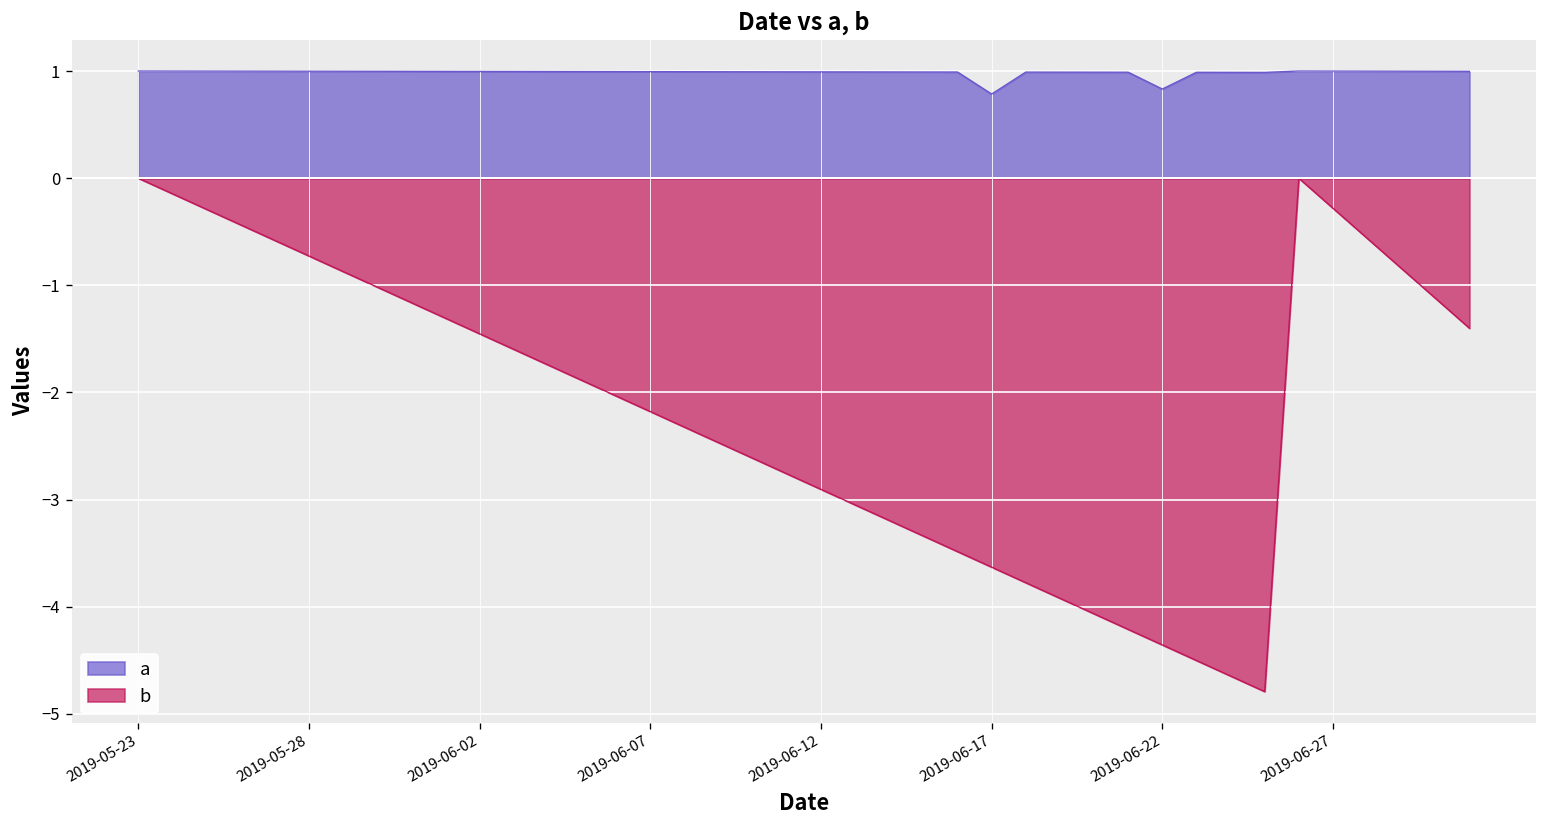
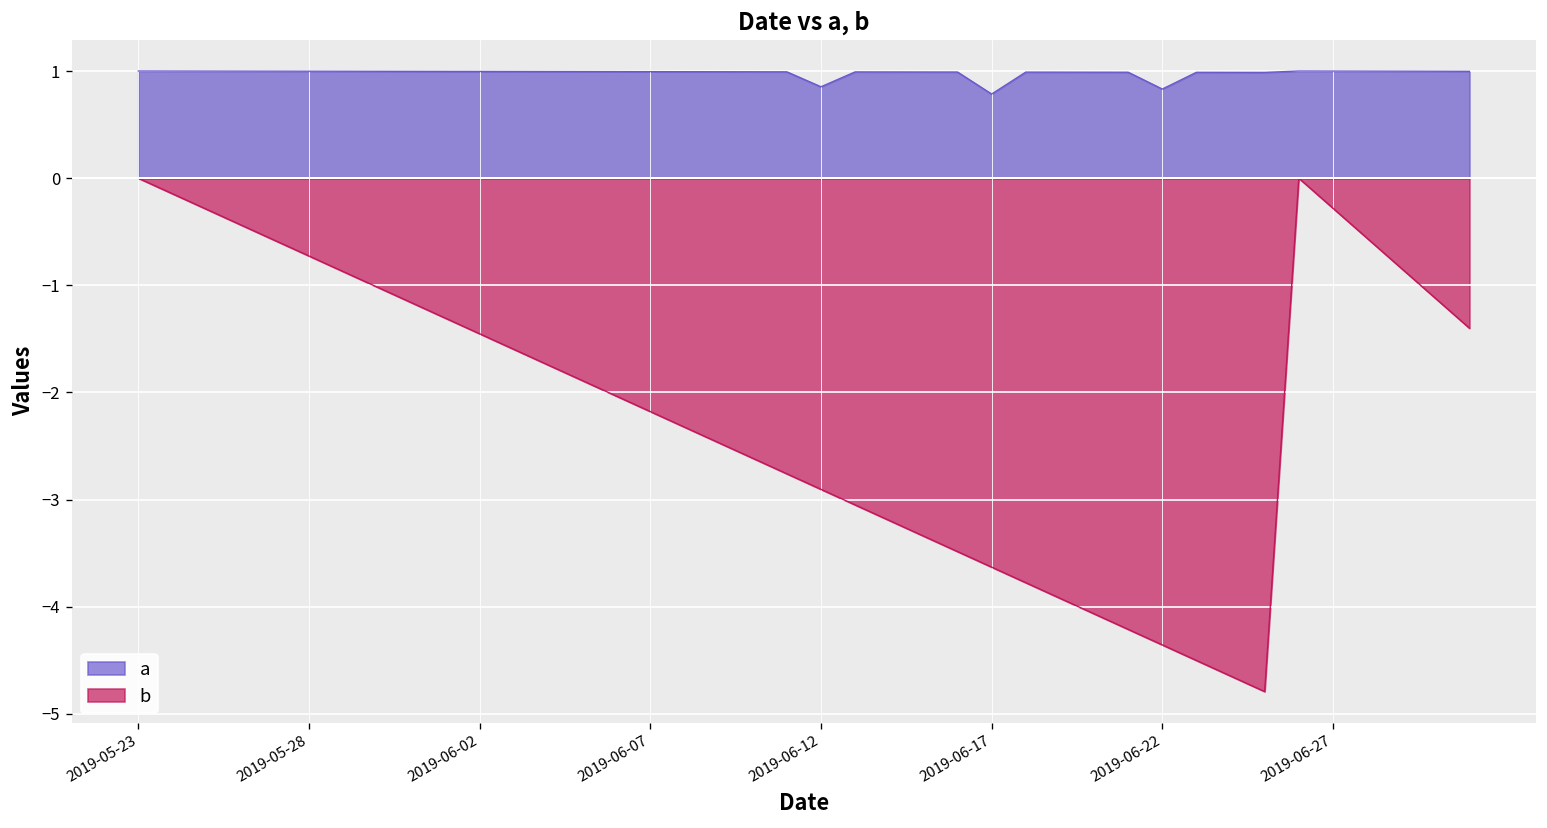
a, 2019-06-12: 1.0 -> 0.9
